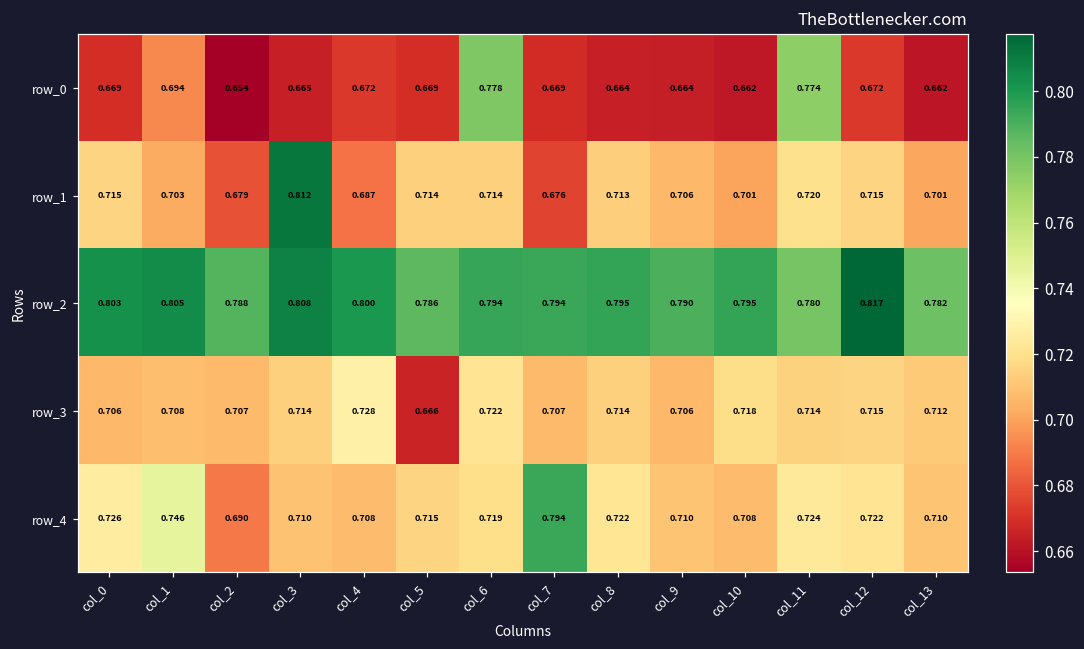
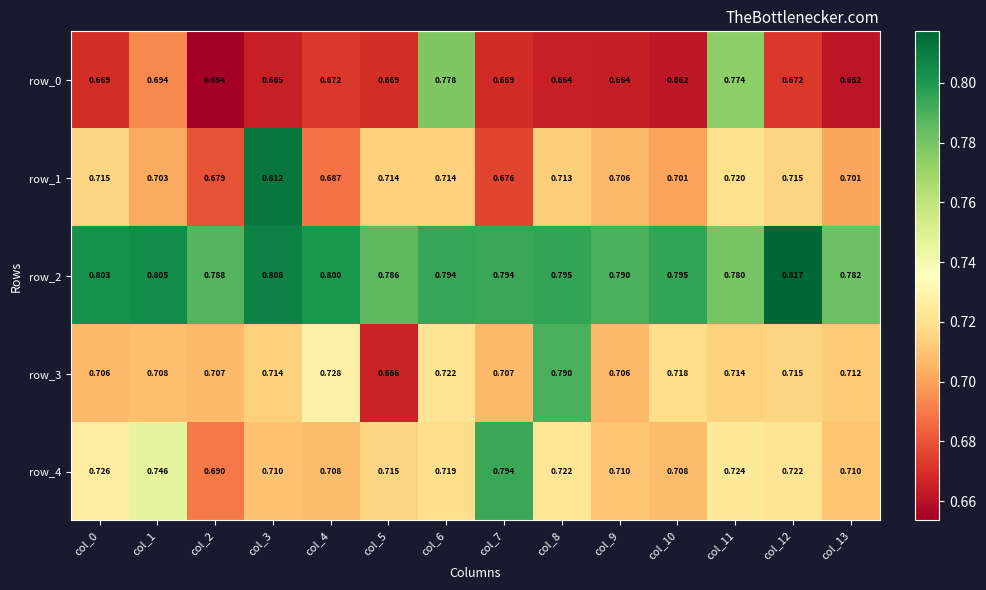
row_3, col_8: 0.714 -> 0.790
